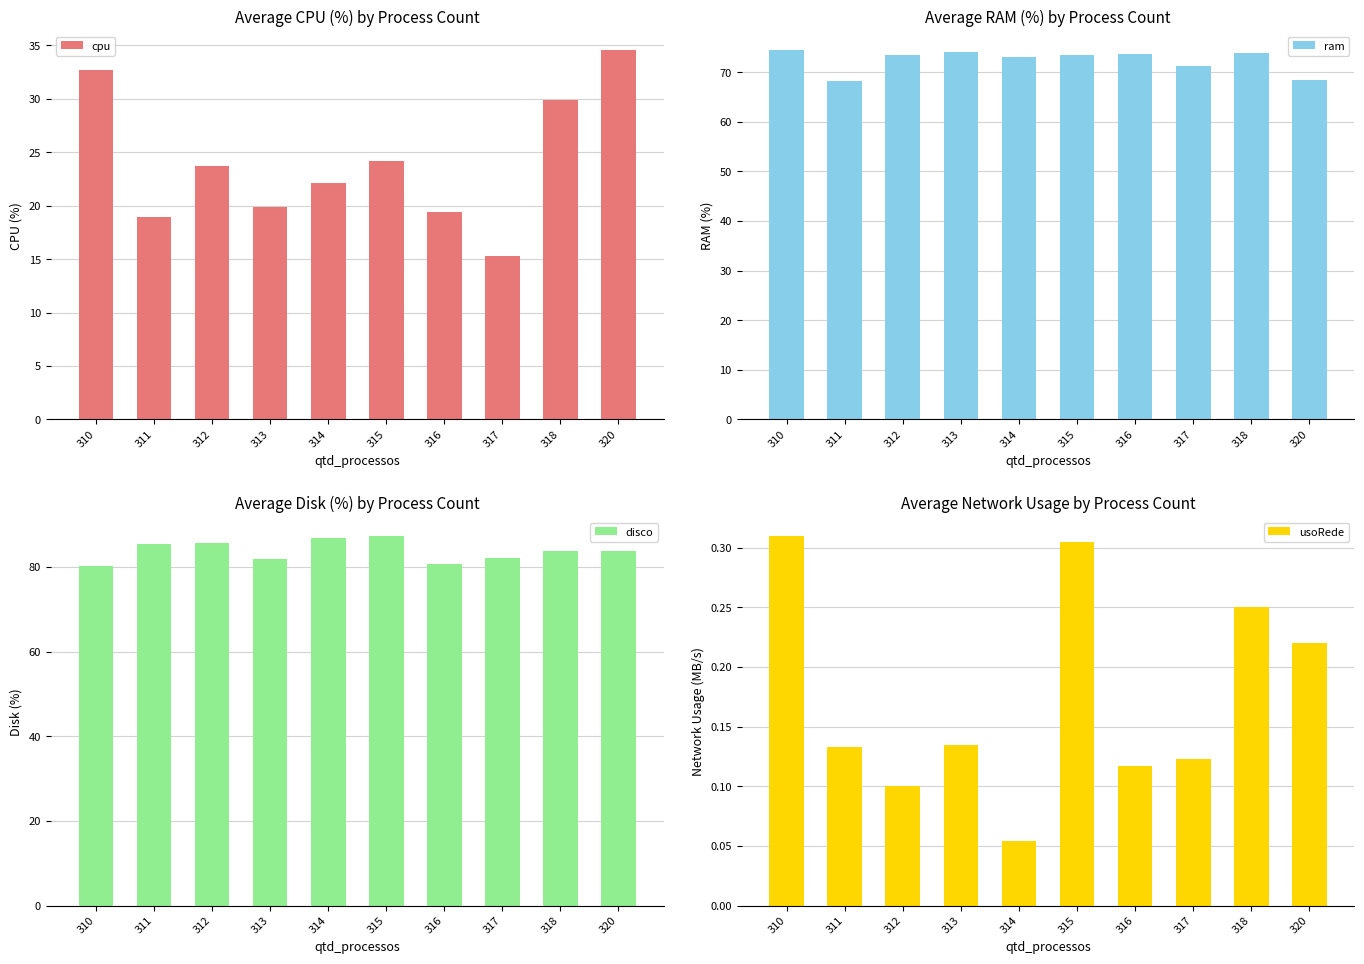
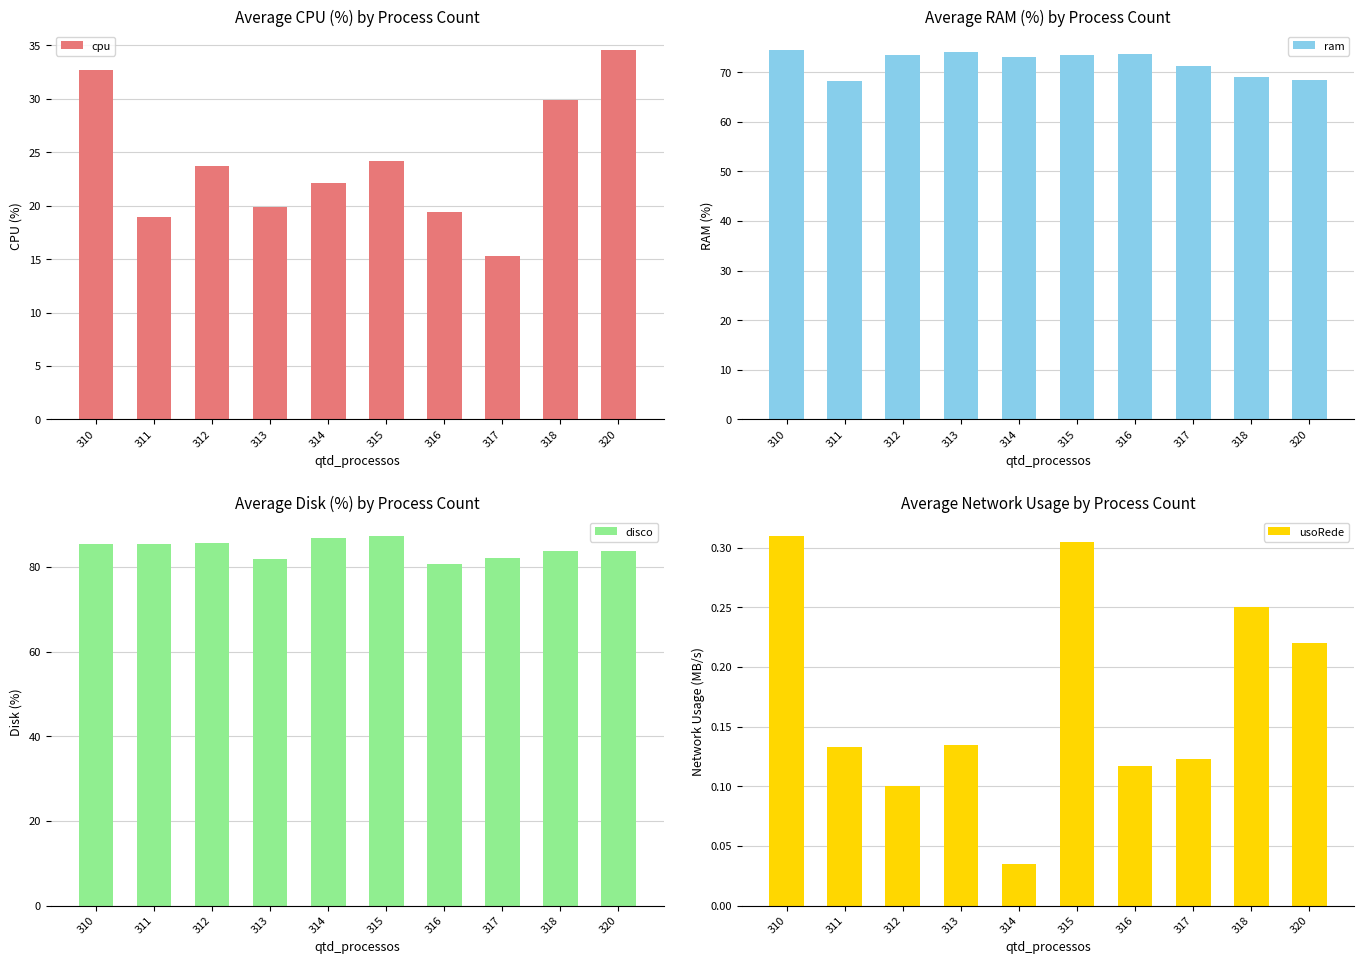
Average RAM (%) by Process Count, 318: 74 -> 69
Average Disk (%) by Process Count, 310: 80 -> 85
Average Network Usage by Process Count, 314: 0.054 -> 0.035
